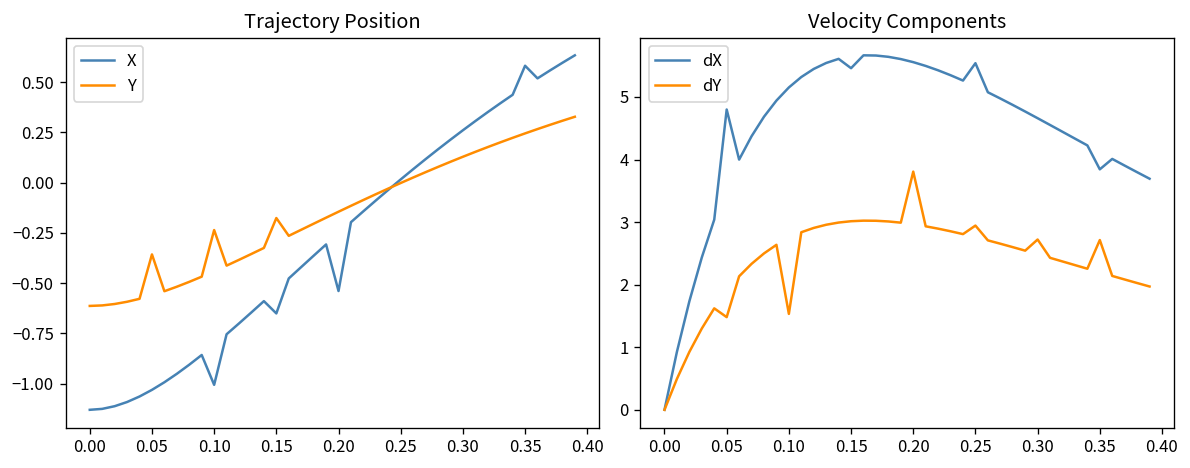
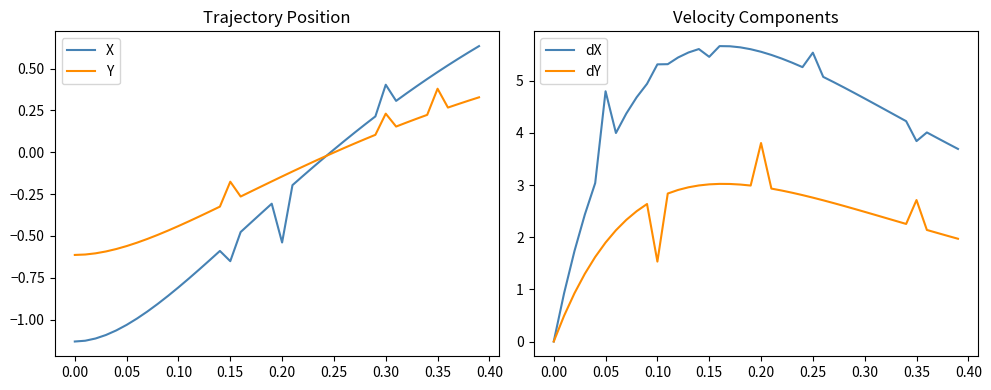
Trajectory Position, Y, 0.05: -0.36 -> -0.56
Trajectory Position, X, 0.10: -1.01 -> -0.81
Trajectory Position, Y, 0.10: -0.24 -> -0.44
Trajectory Position, X, 0.30: 0.26 -> 0.40
Trajectory Position, Y, 0.30: 0.13 -> 0.23
Trajectory Position, X, 0.35: 0.58 -> 0.48
Trajectory Position, Y, 0.35: 0.25 -> 0.38
Velocity Components, dY, 0.05: 1.5 -> 1.9
Velocity Components, dX, 0.10: 5.2 -> 5.3
Velocity Components, dY, 0.25: 2.9 -> 2.8
Velocity Components, dY, 0.30: 2.7 -> 2.5
